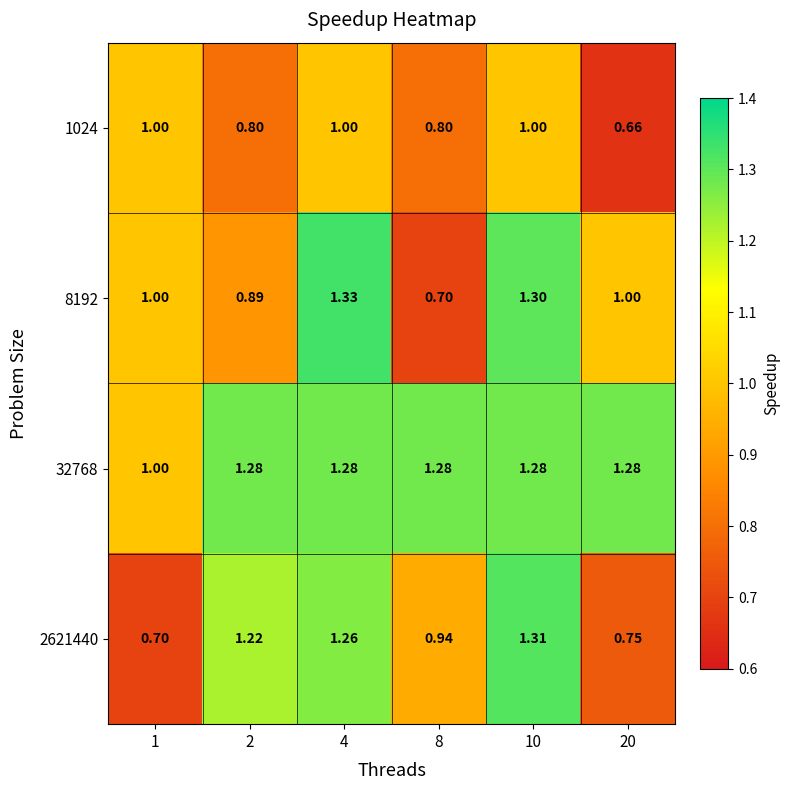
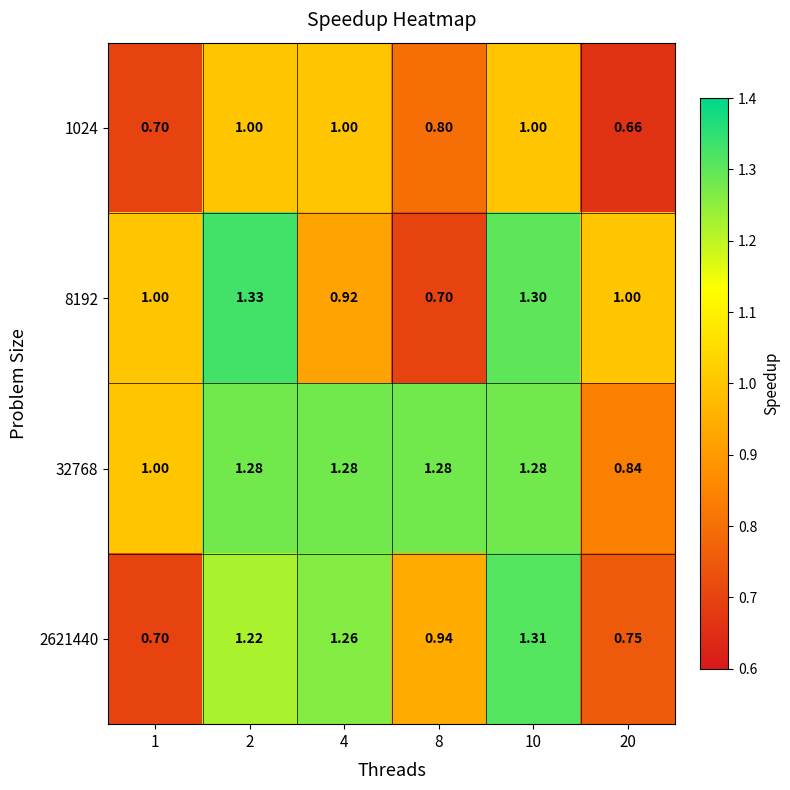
1024, 1: 1.00 -> 0.70
1024, 2: 0.80 -> 1.00
8192, 2: 0.89 -> 1.33
8192, 4: 1.33 -> 0.92
32768, 20: 1.28 -> 0.84
